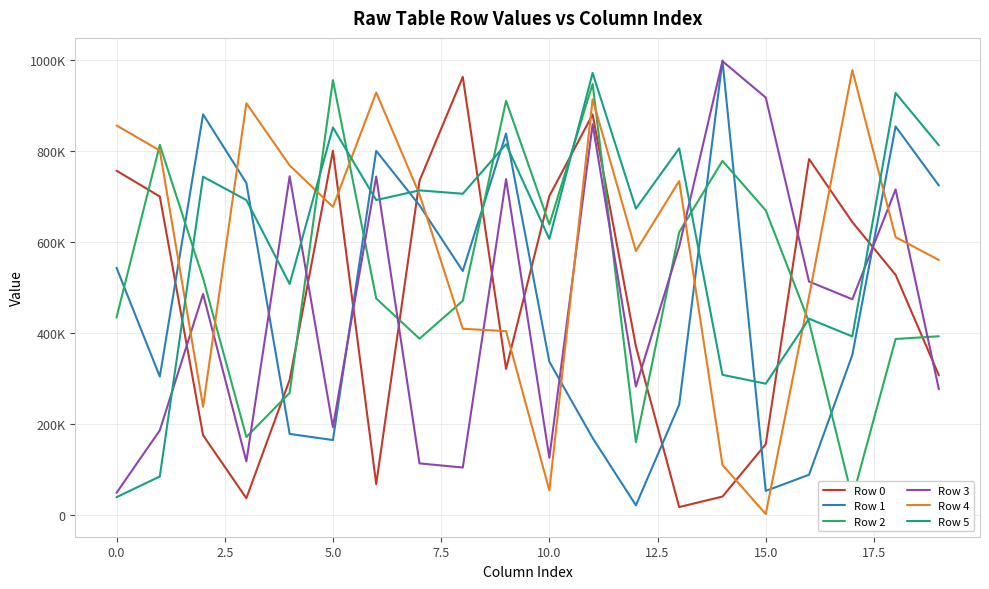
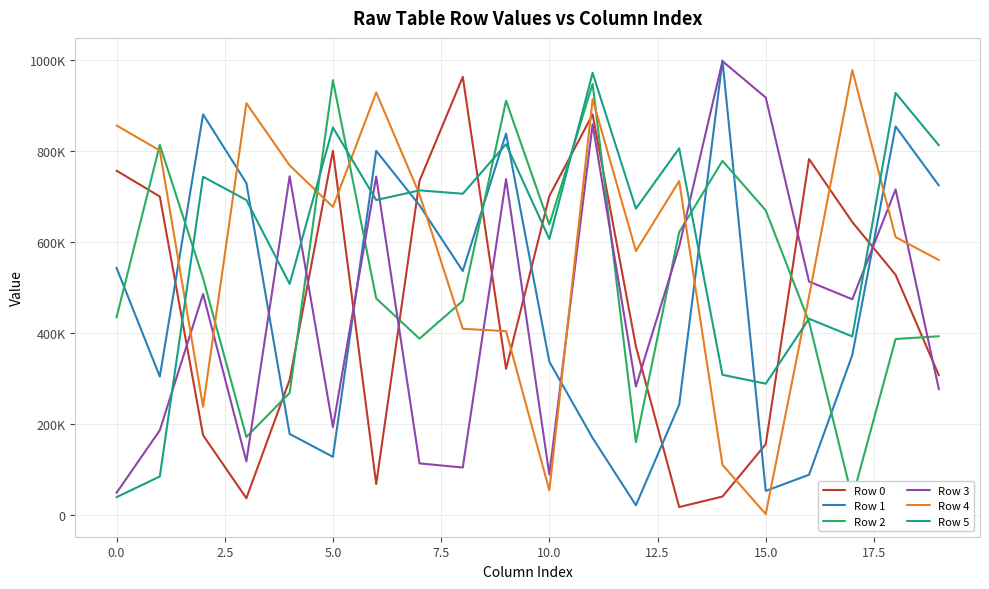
Row 1, 5.0: 170000 -> 130000
Row 3, 10.0: 130000 -> 90000
